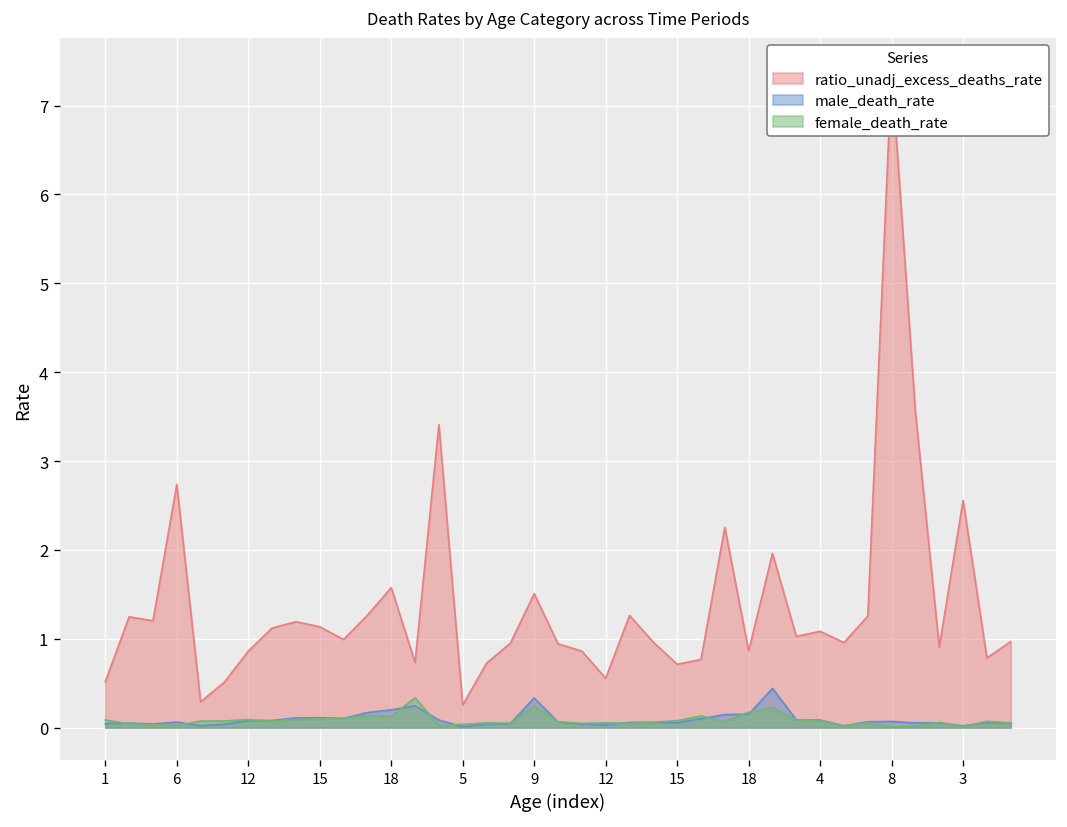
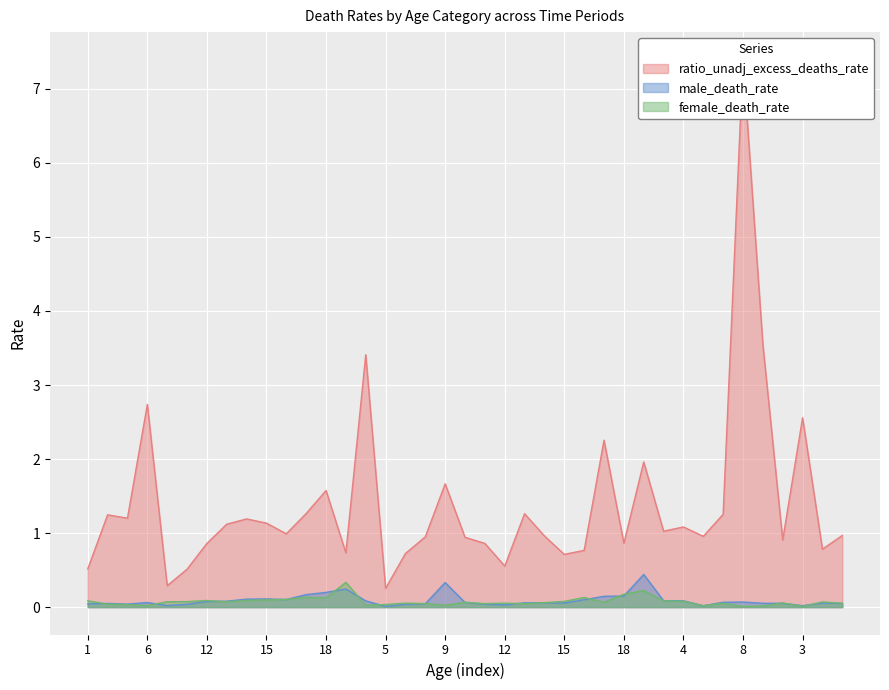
ratio_unadj_excess_deaths_rate, 9: 1.5 -> 1.7
female_death_rate, 9: 0.2 -> 0.0
